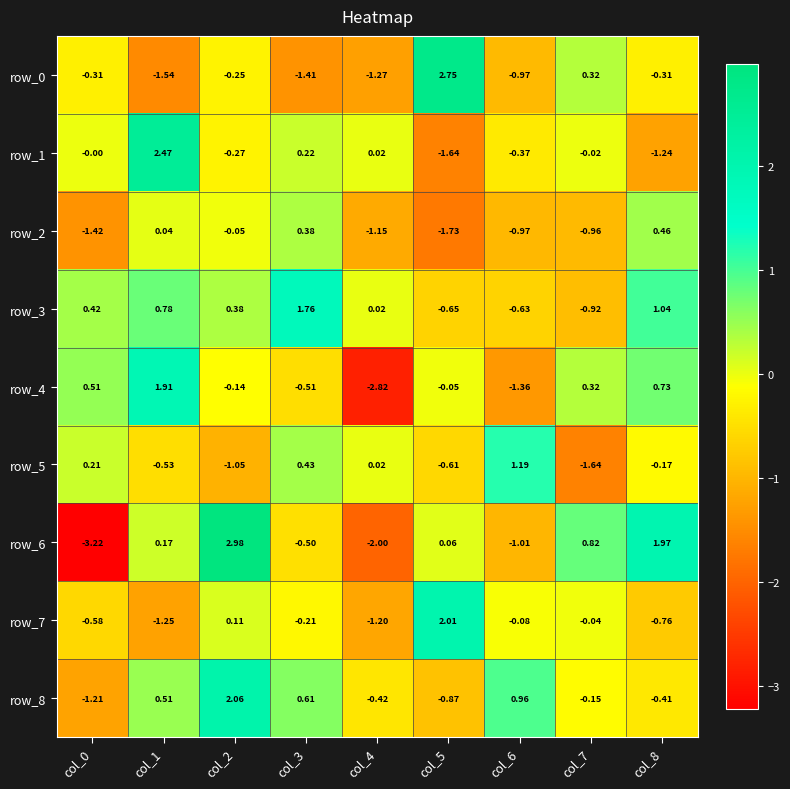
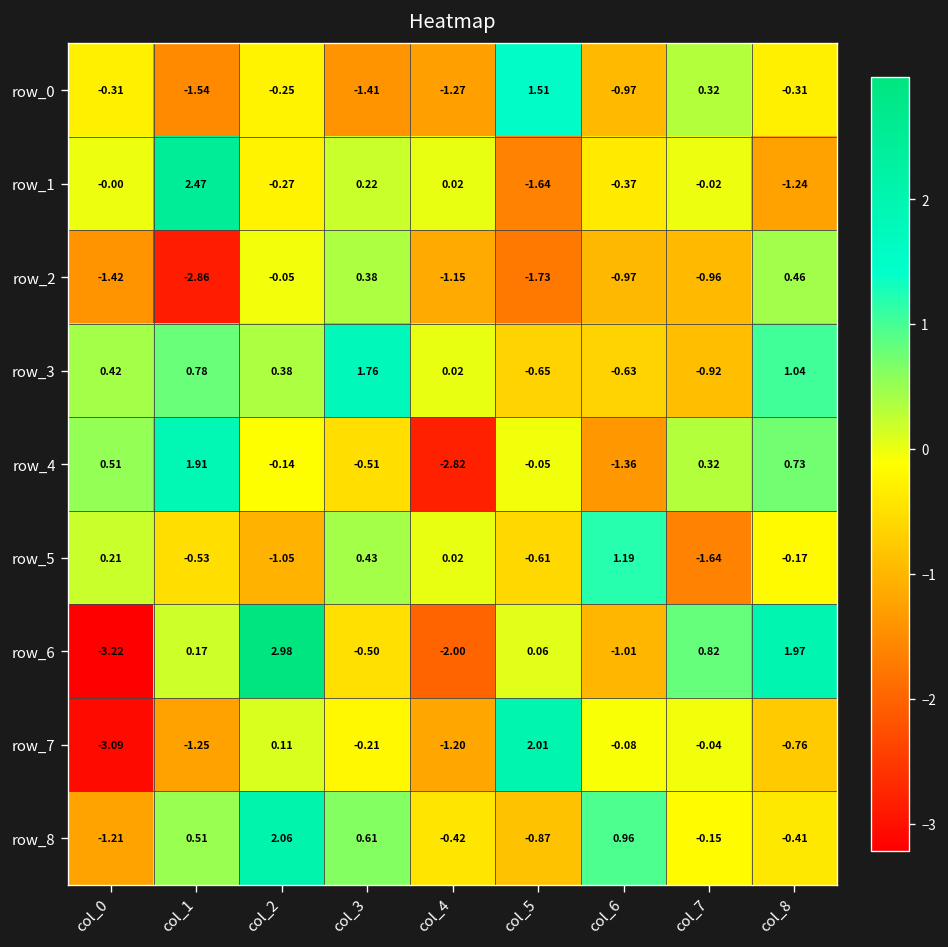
row_0, col_5: 2.75 -> 1.51
row_2, col_1: 0.04 -> -2.86
row_7, col_0: -0.58 -> -3.09
